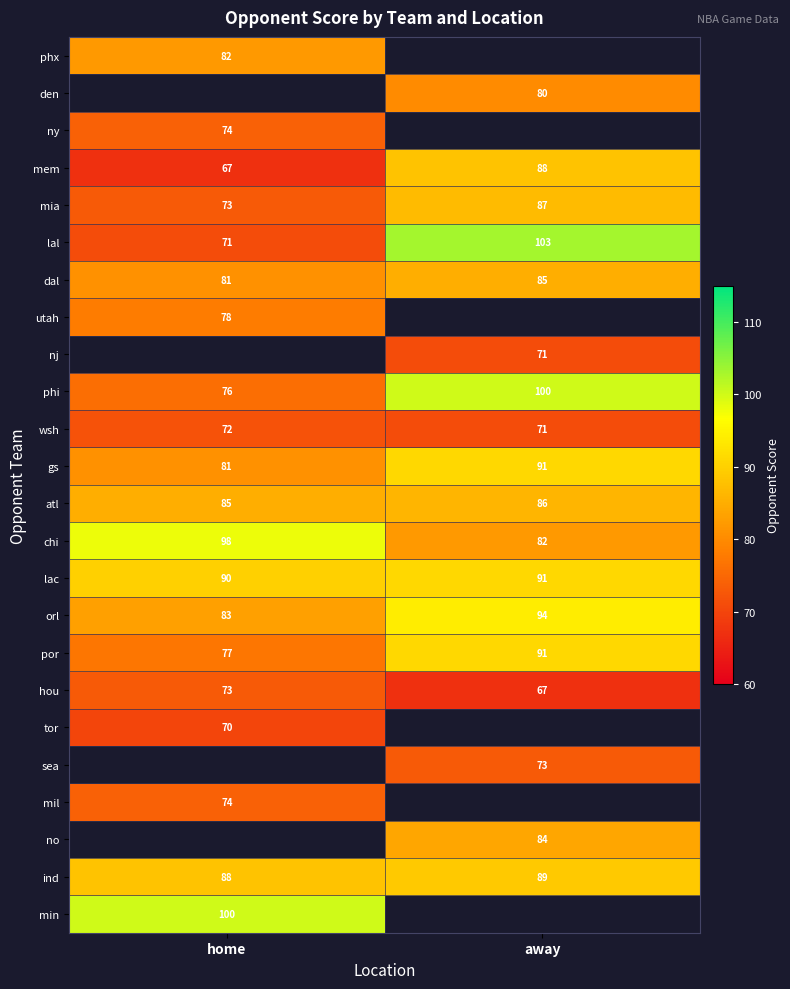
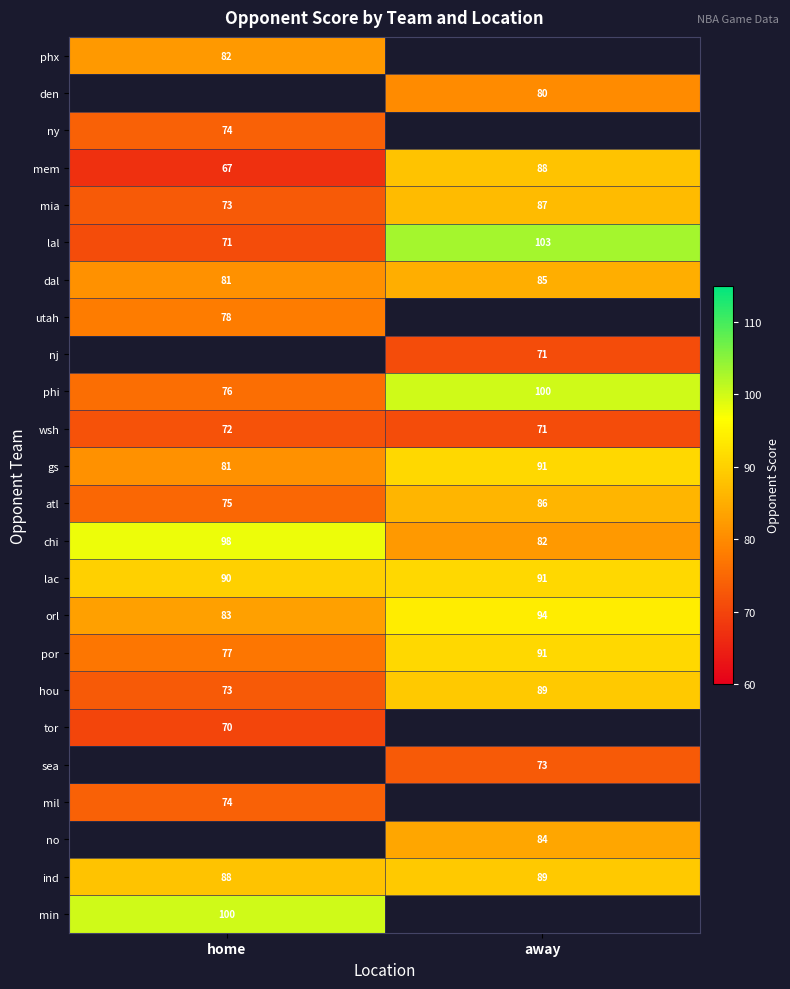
atl, home: 85 -> 75
hou, away: 67 -> 89
